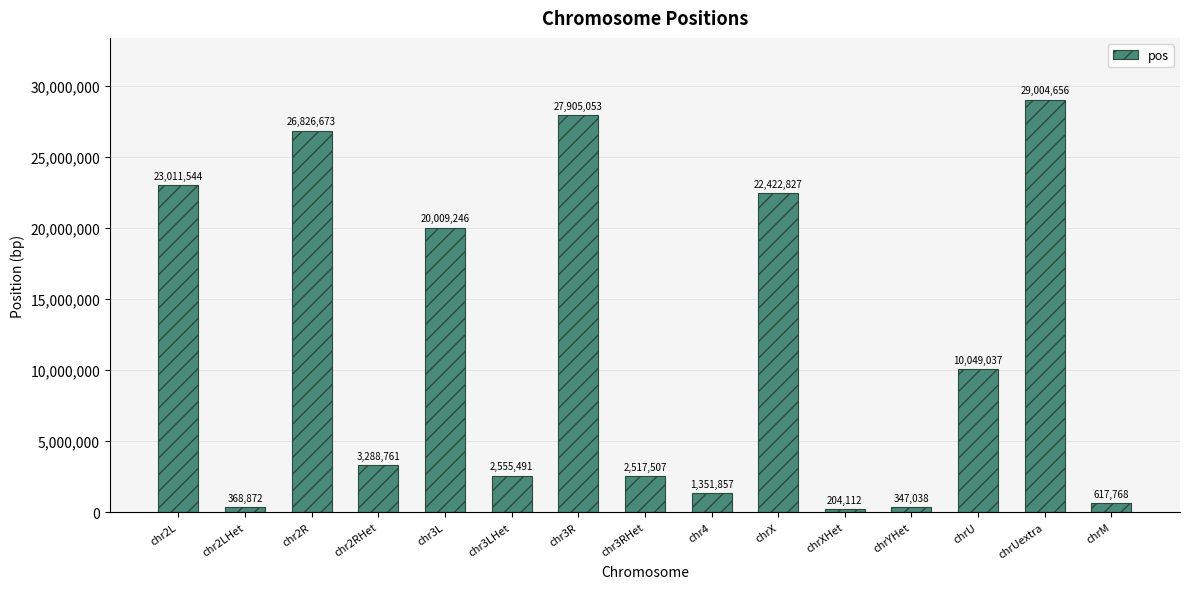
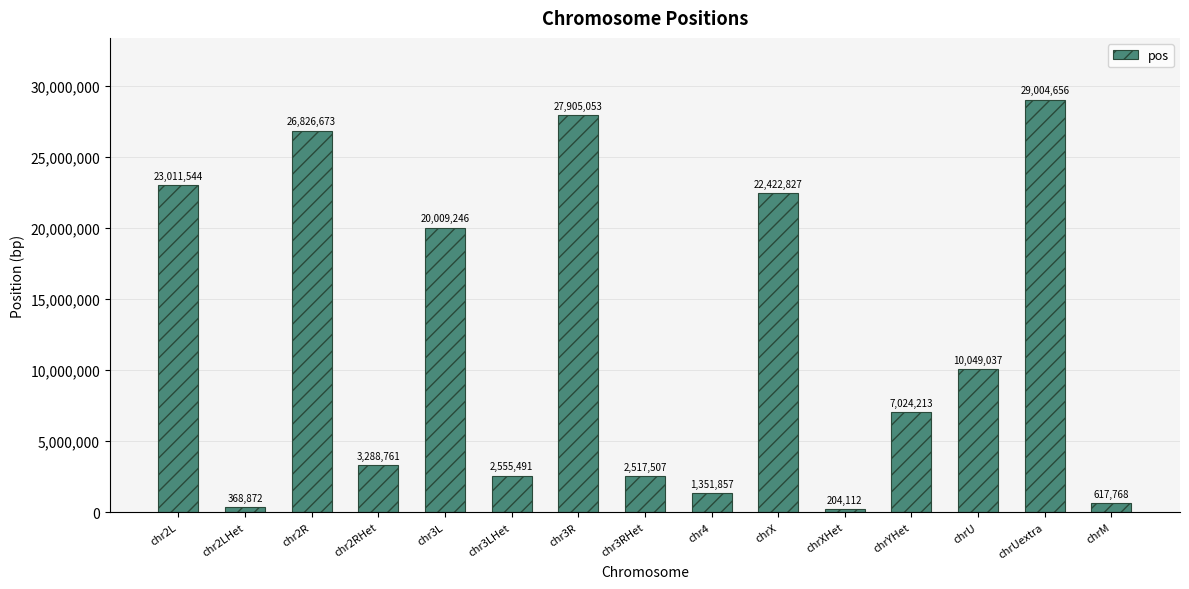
chrYHet: 347,038 -> 7,024,213
